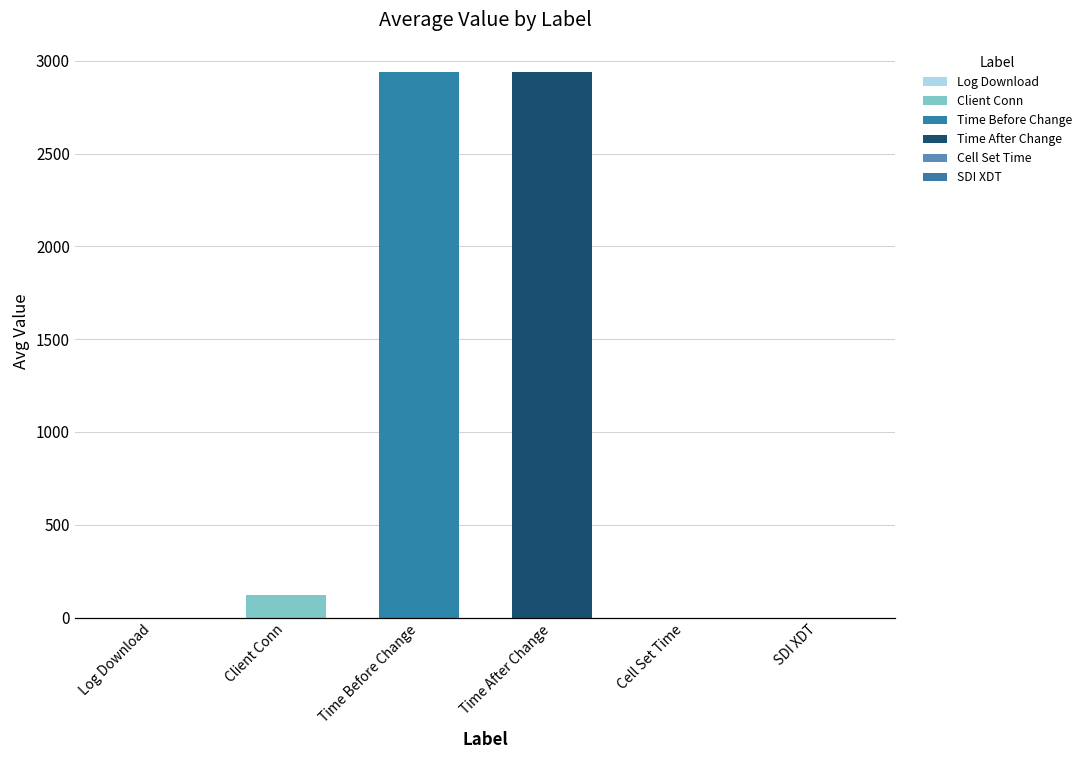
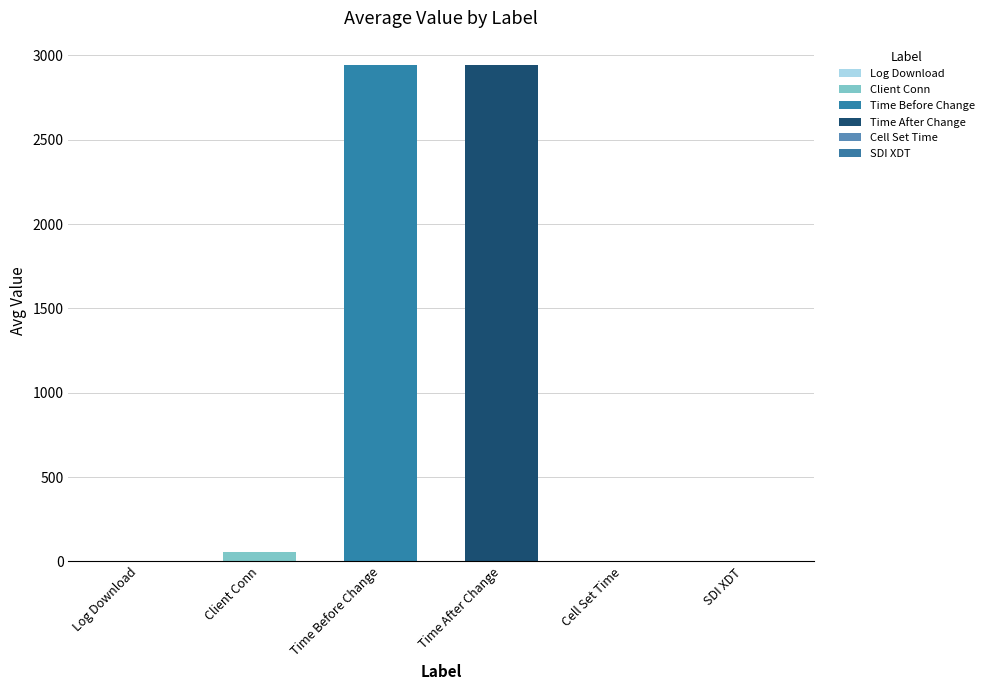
Client Conn: 120 -> 50
